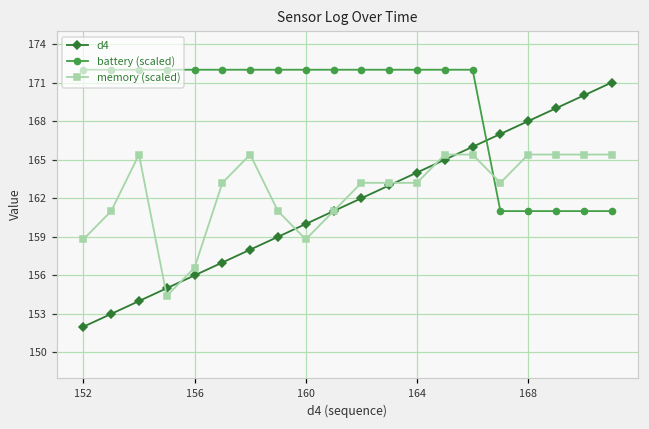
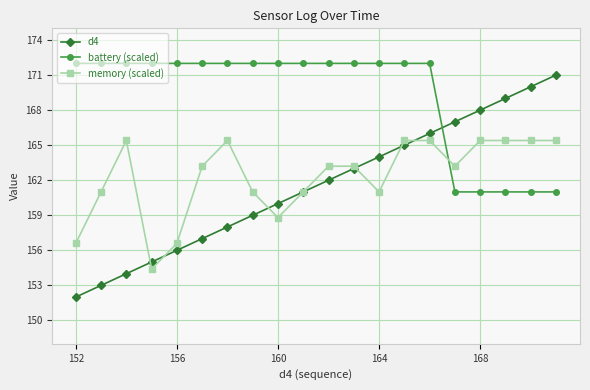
memory (scaled), 152: 158.8 -> 156.6
memory (scaled), 164: 163.2 -> 161.0
